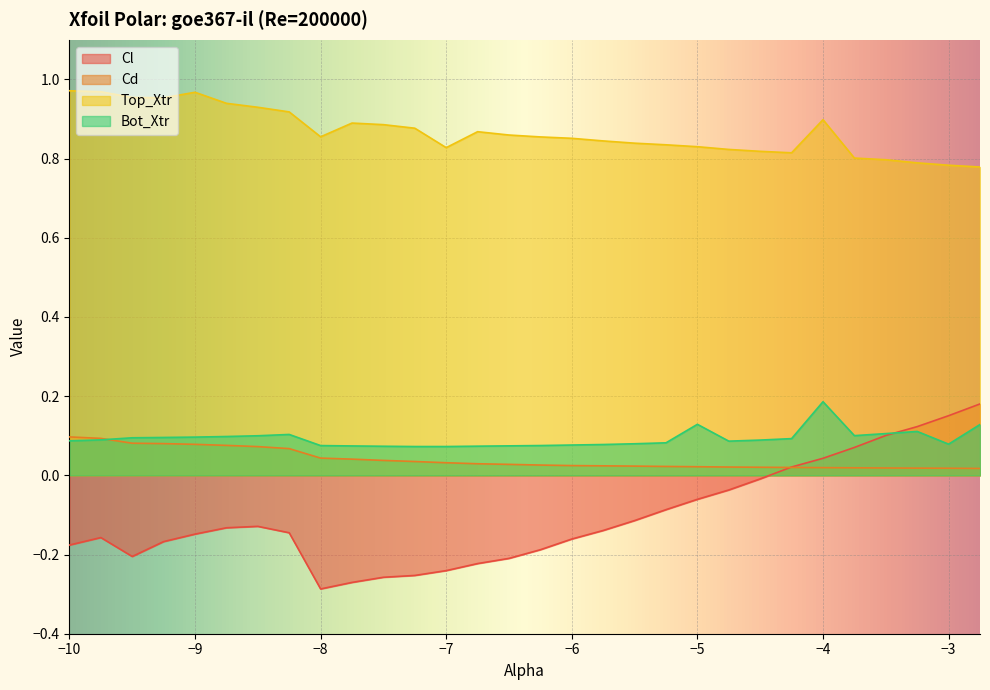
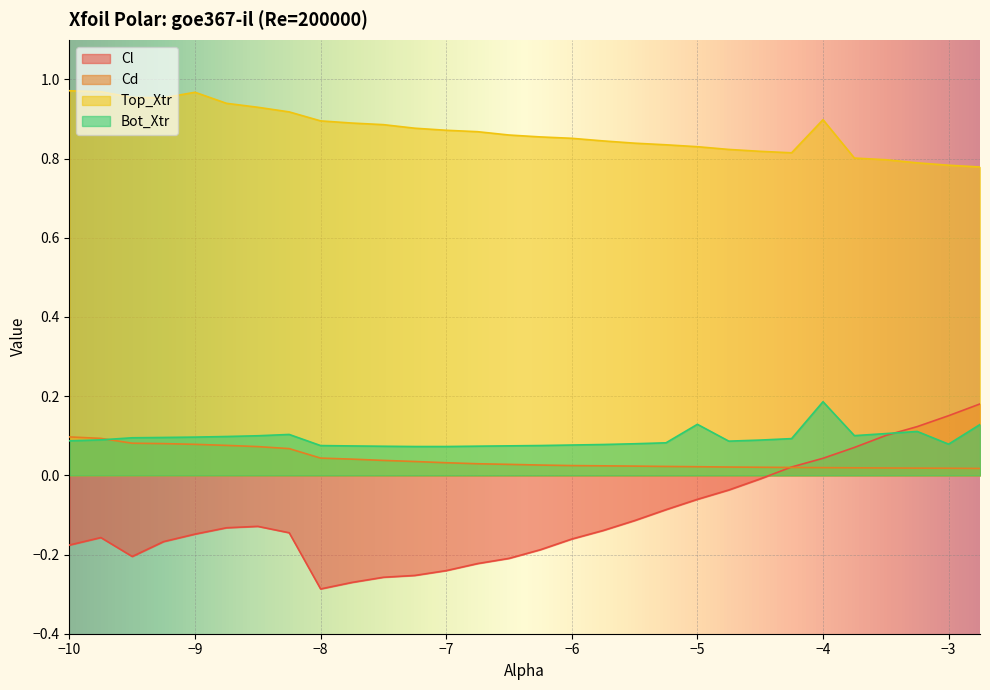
Top_Xtr, −8: 0.86 -> 0.90
Top_Xtr, −7: 0.83 -> 0.87
